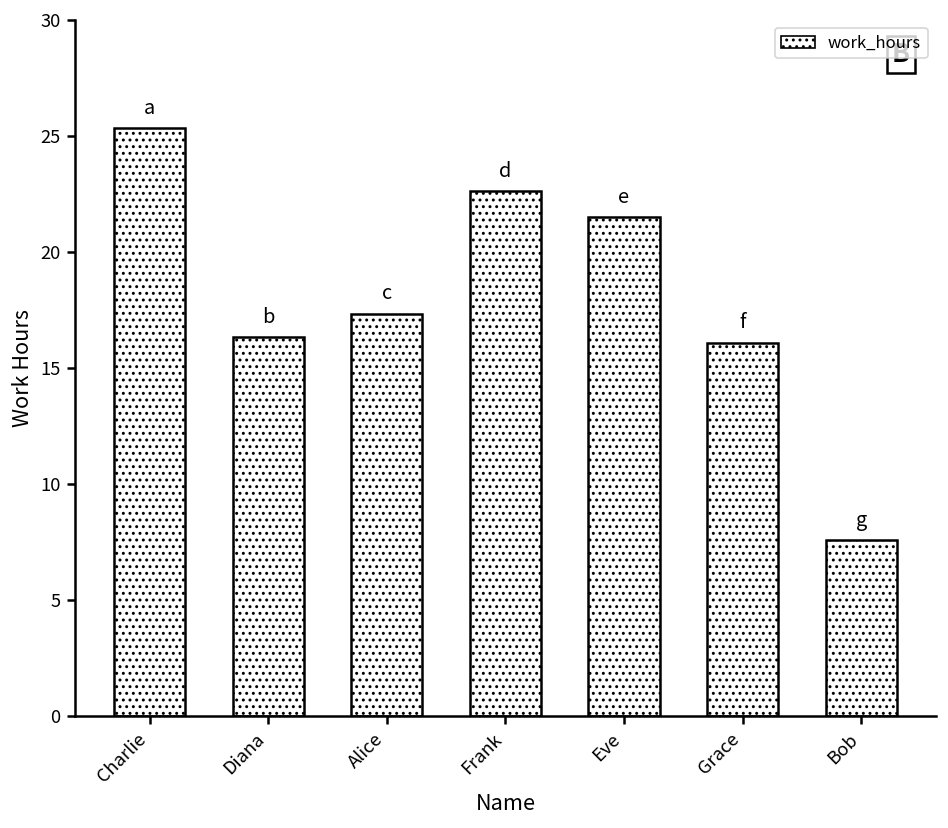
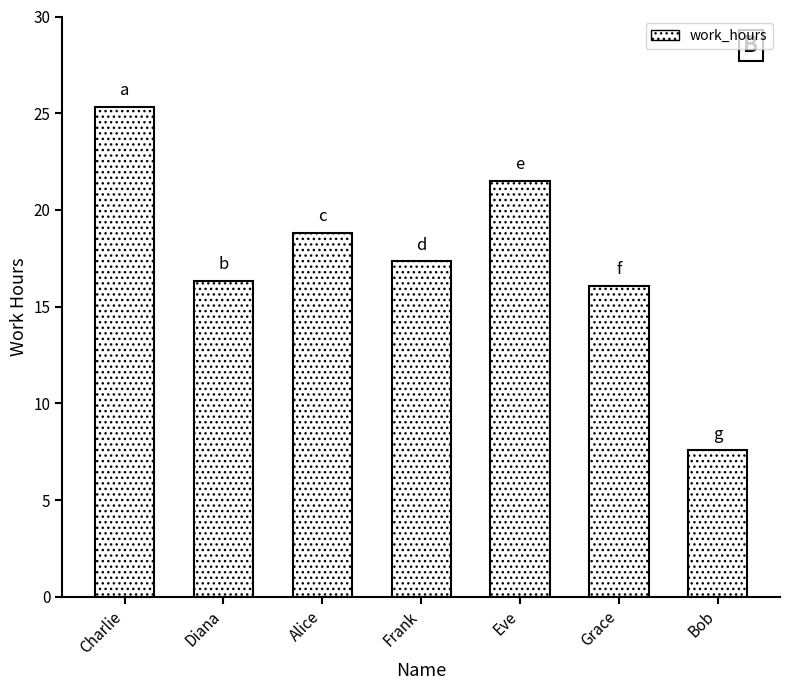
Alice: 17.3 -> 18.8
Frank: 22.6 -> 17.3
